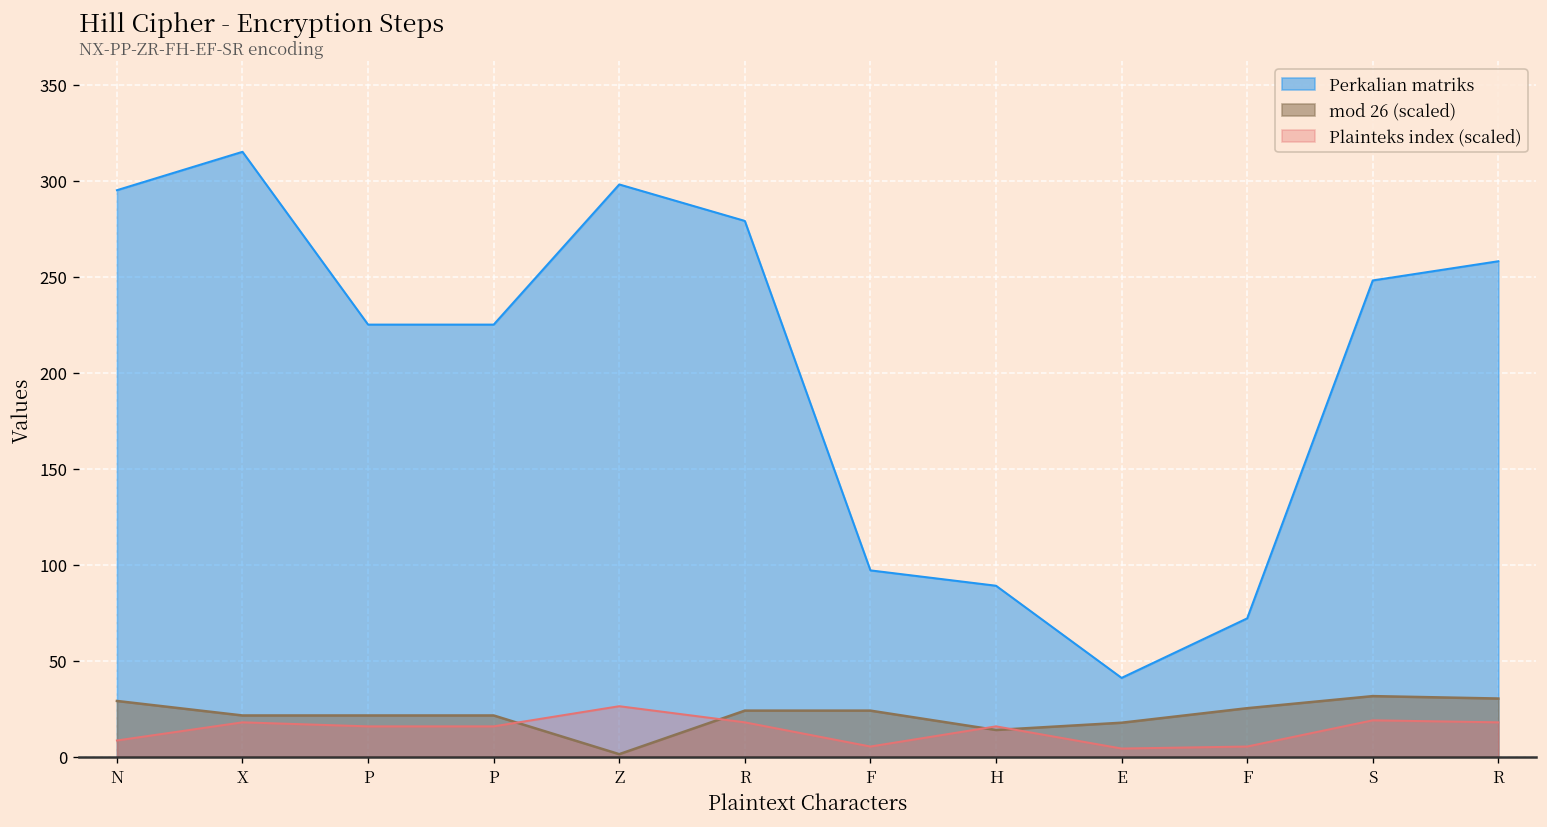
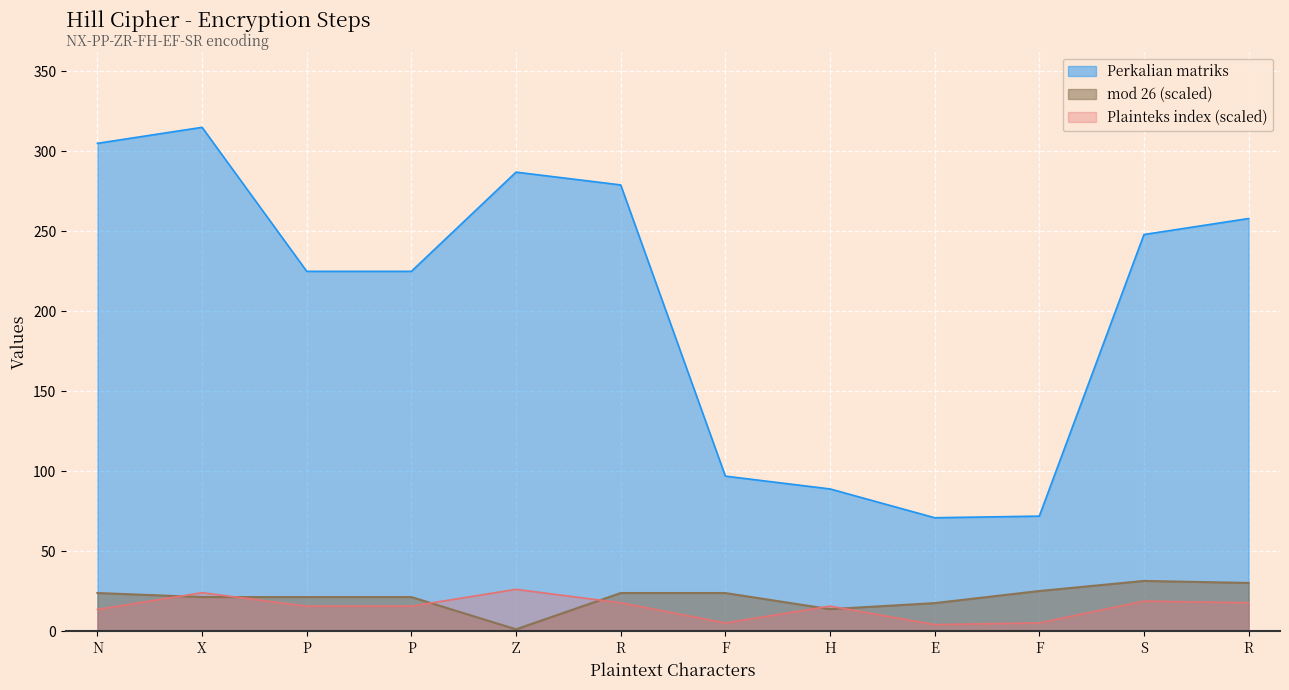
Perkalian matriks, N: 295 -> 305
mod 26 (scaled), N: 29 -> 24
Plainteks index (scaled), N: 8 -> 14
Plainteks index (scaled), X: 18 -> 24
Perkalian matriks, Z: 298 -> 287
Perkalian matriks, E: 41 -> 71
